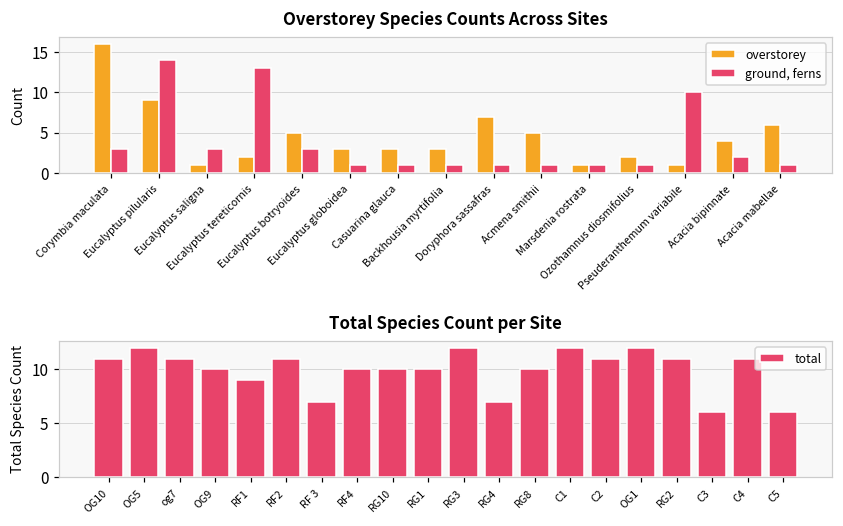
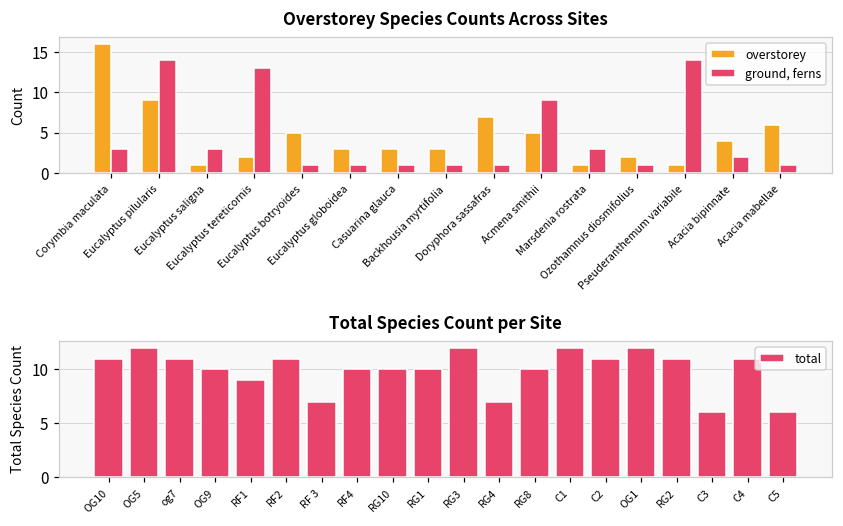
Overstorey Species Counts Across Sites, ground, ferns, Eucalyptus botryoides: 3 -> 1
Overstorey Species Counts Across Sites, ground, ferns, Acmena smithii: 1 -> 9
Overstorey Species Counts Across Sites, ground, ferns, Marsdenia rostrata: 1 -> 3
Overstorey Species Counts Across Sites, ground, ferns, Pseuderanthemum variabile: 10 -> 14
